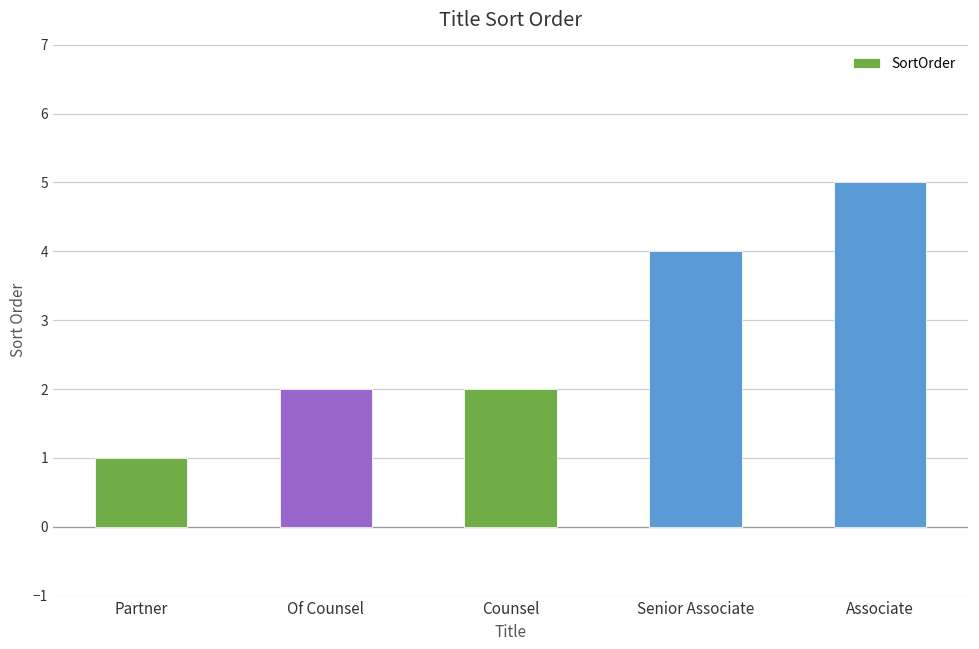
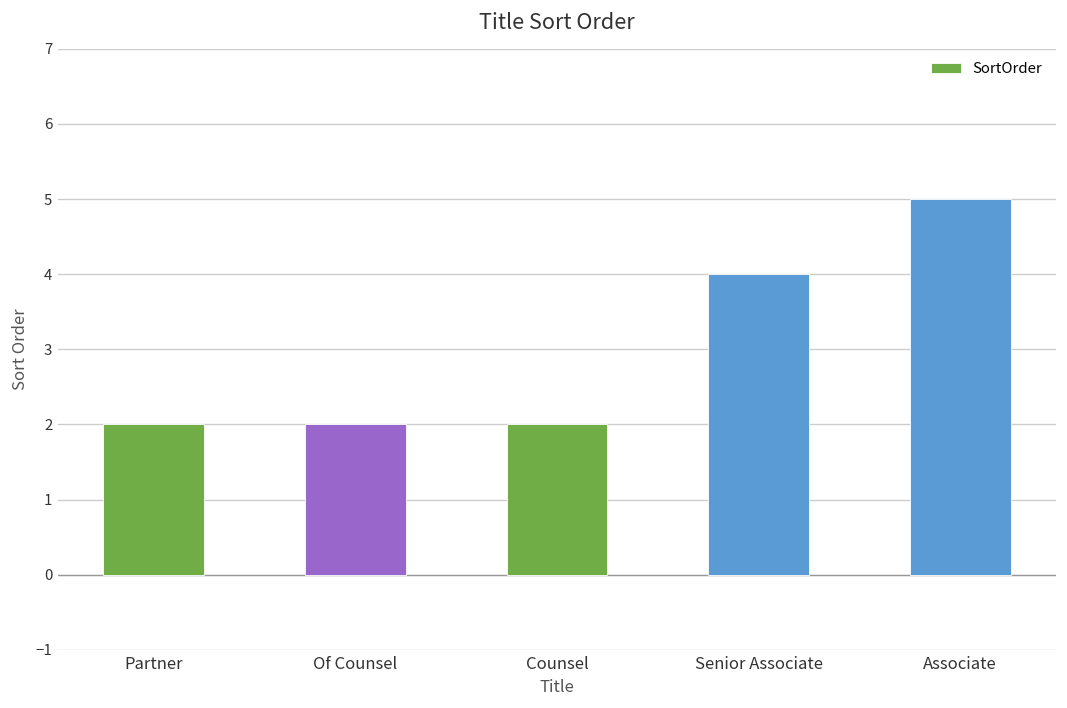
Partner: 1 -> 2
